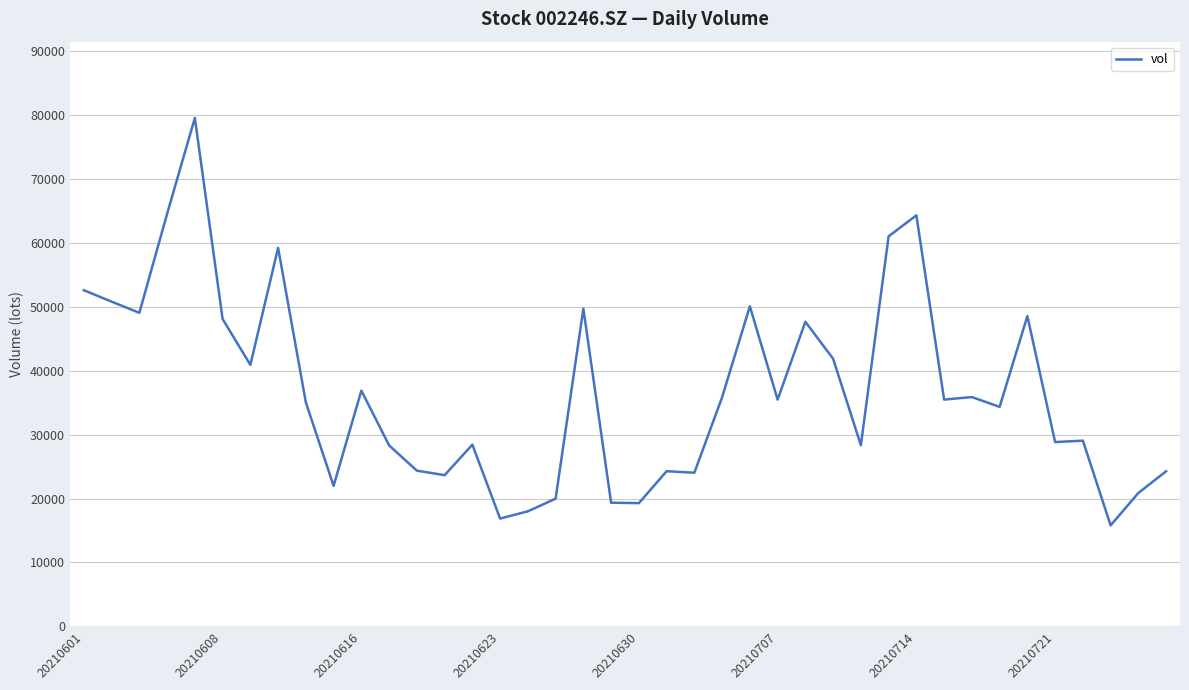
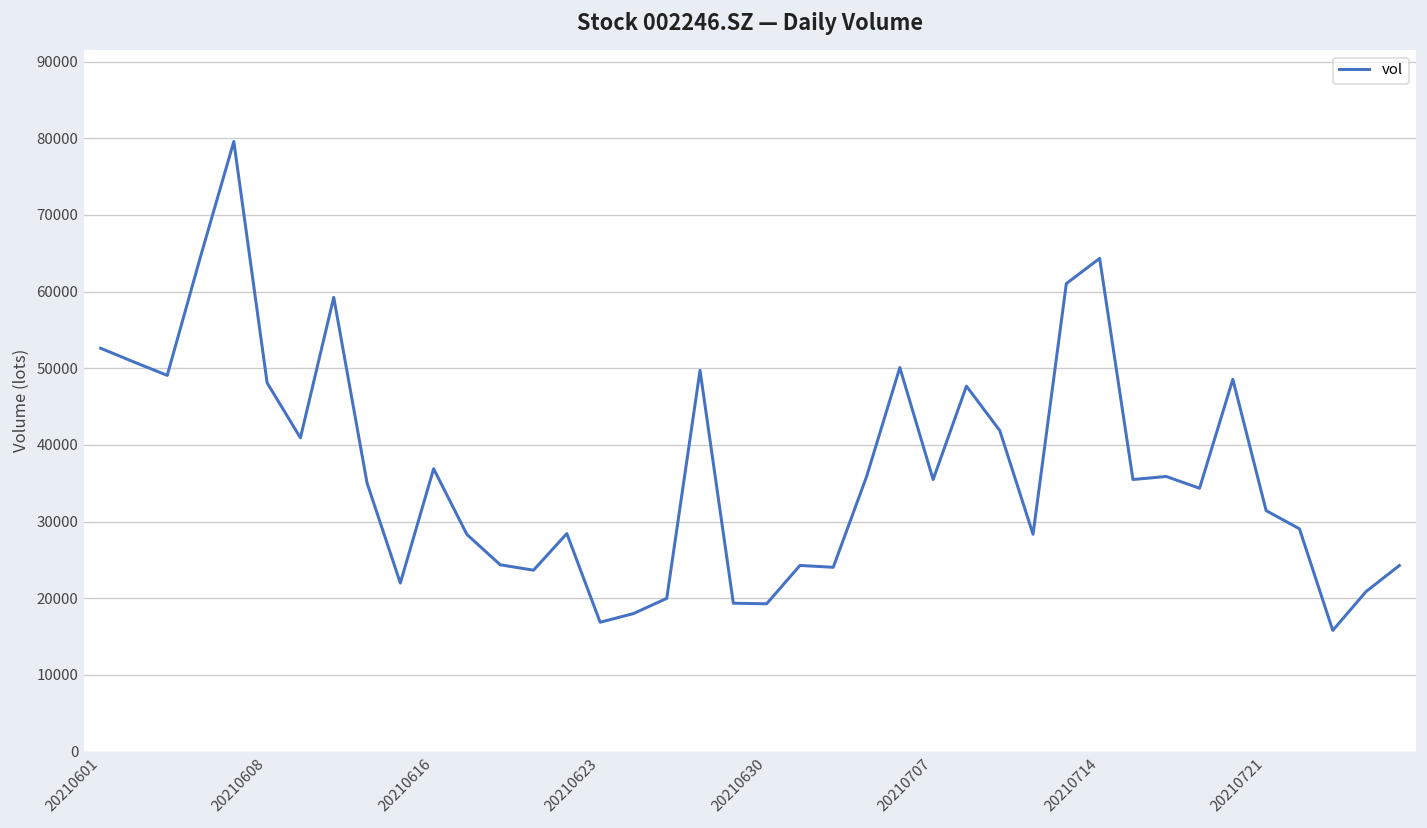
20210721: 29000 -> 31000
